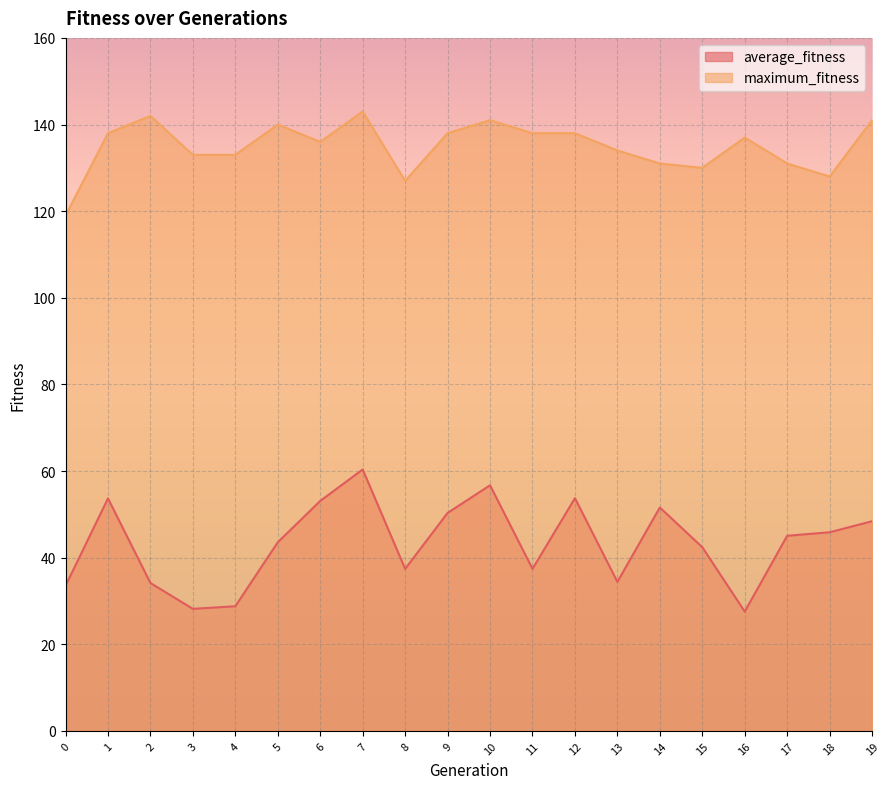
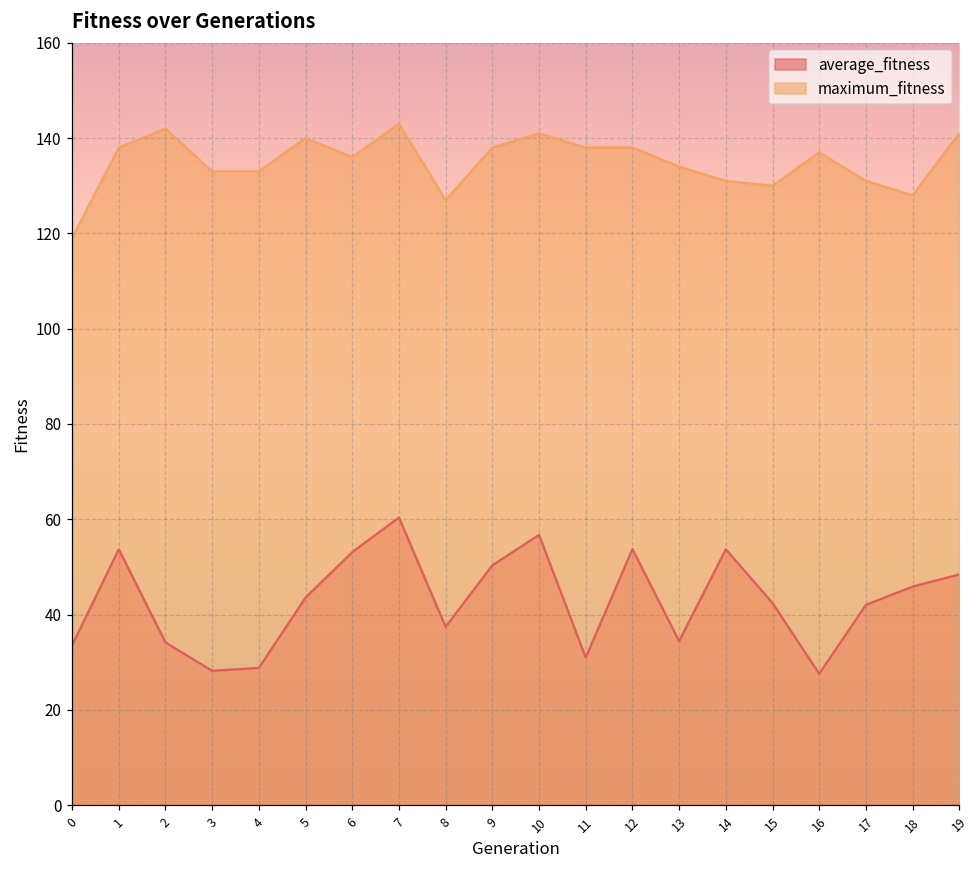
average_fitness, 11: 37 -> 31
average_fitness, 14: 52 -> 54
average_fitness, 17: 45 -> 42
